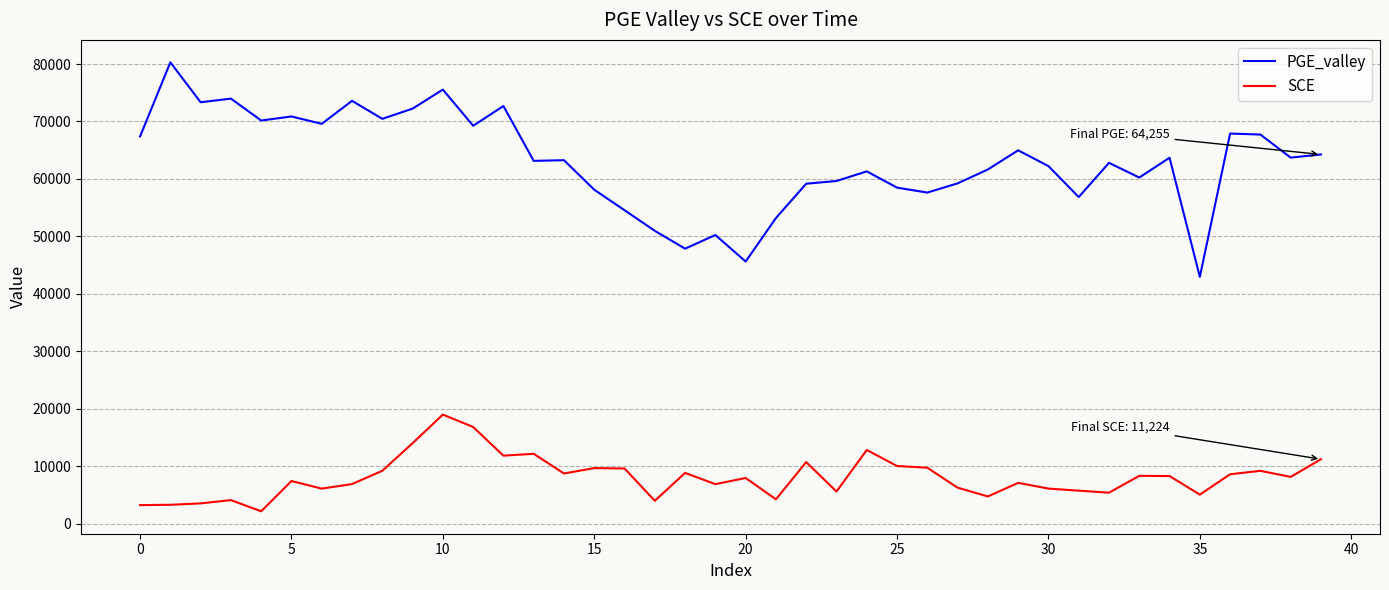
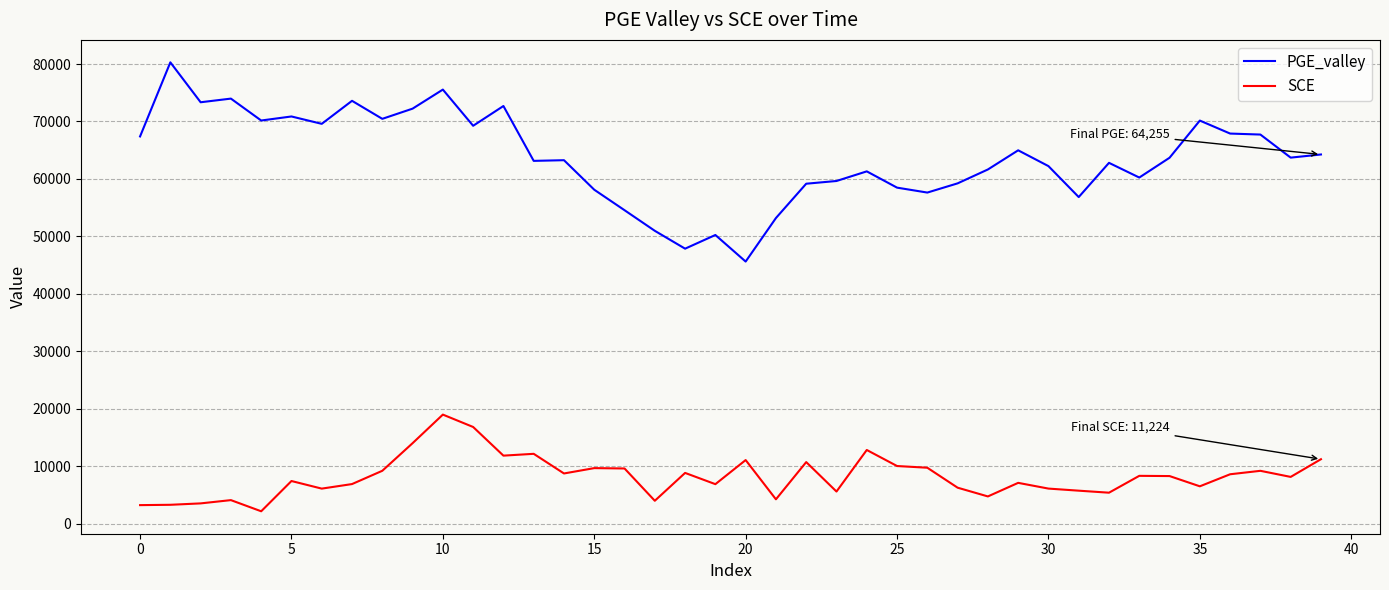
SCE, 20: 8000 -> 11000
PGE_valley, 35: 43000 -> 70000
SCE, 35: 5000 -> 7000
